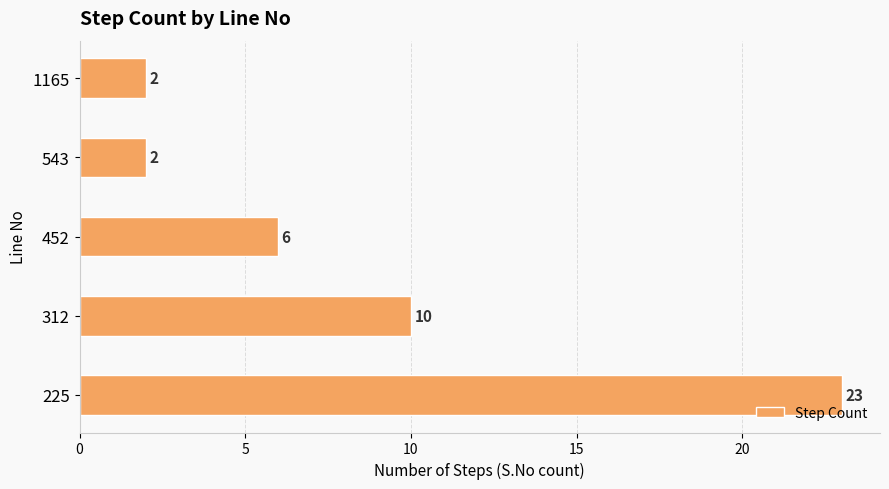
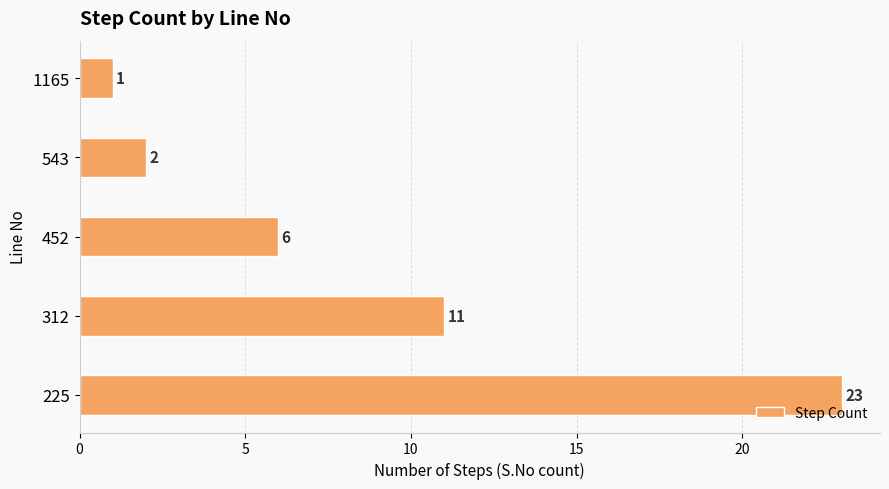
1165: 2 -> 1
312: 10 -> 11
